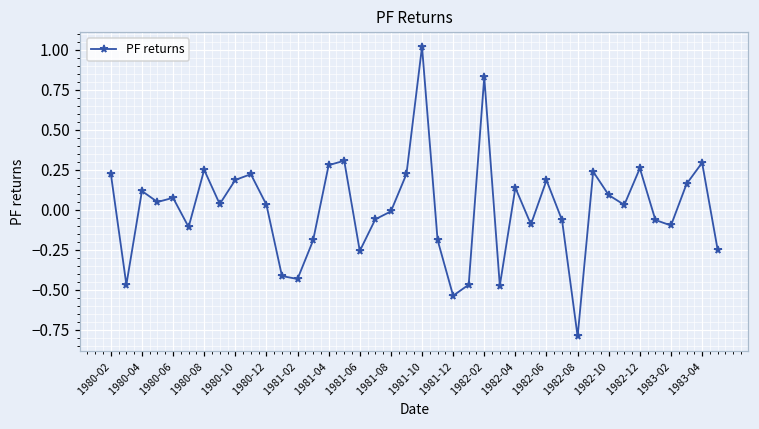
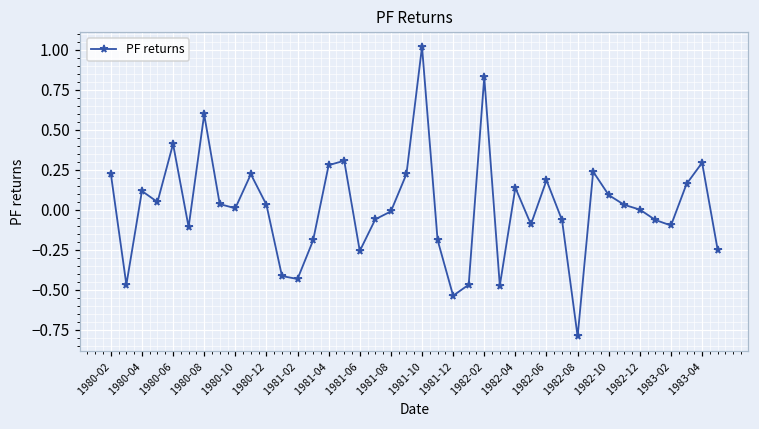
1980-06: 0.08 -> 0.41
1980-08: 0.25 -> 0.60
1980-10: 0.19 -> 0.01
1982-12: 0.26 -> 0.00
